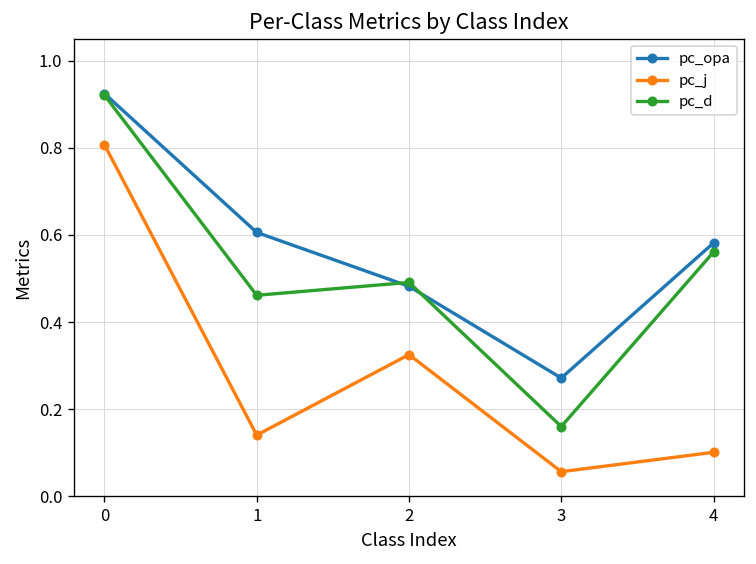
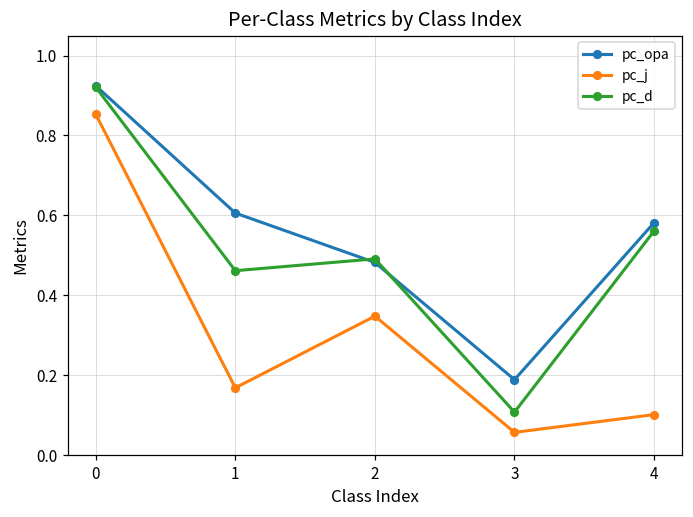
pc_j, 0: 0.81 -> 0.85
pc_j, 1: 0.14 -> 0.17
pc_j, 2: 0.33 -> 0.35
pc_opa, 3: 0.27 -> 0.19
pc_d, 3: 0.16 -> 0.11
